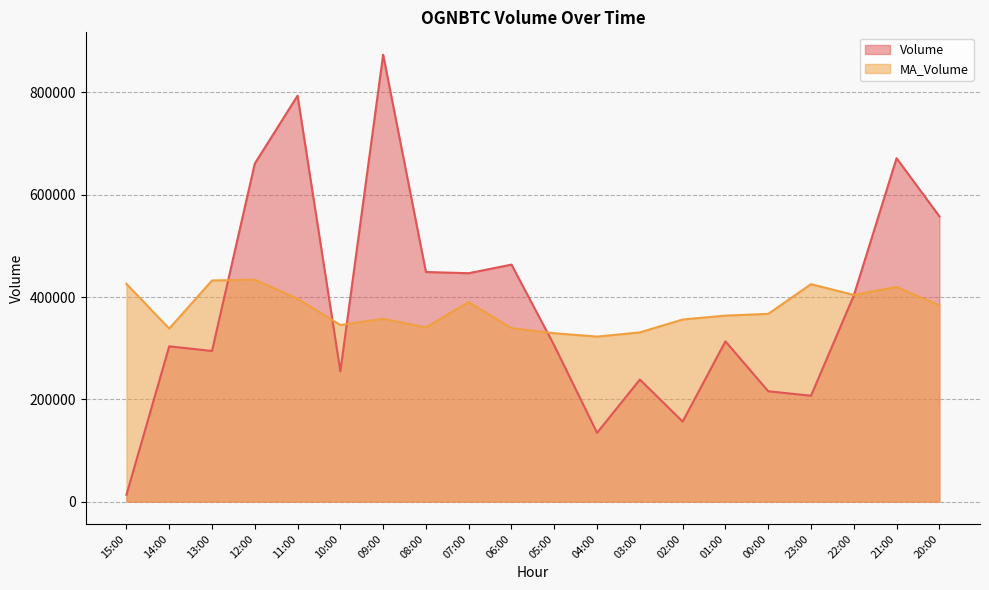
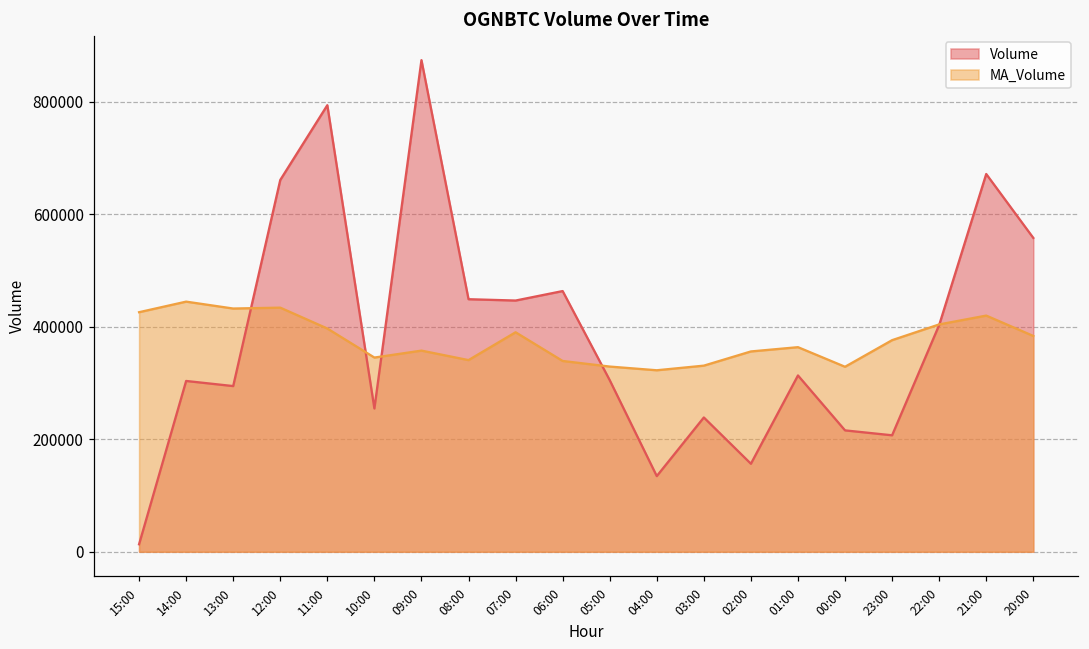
MA_Volume, 14:00: 340000 -> 440000
MA_Volume, 00:00: 370000 -> 330000
MA_Volume, 23:00: 430000 -> 380000
